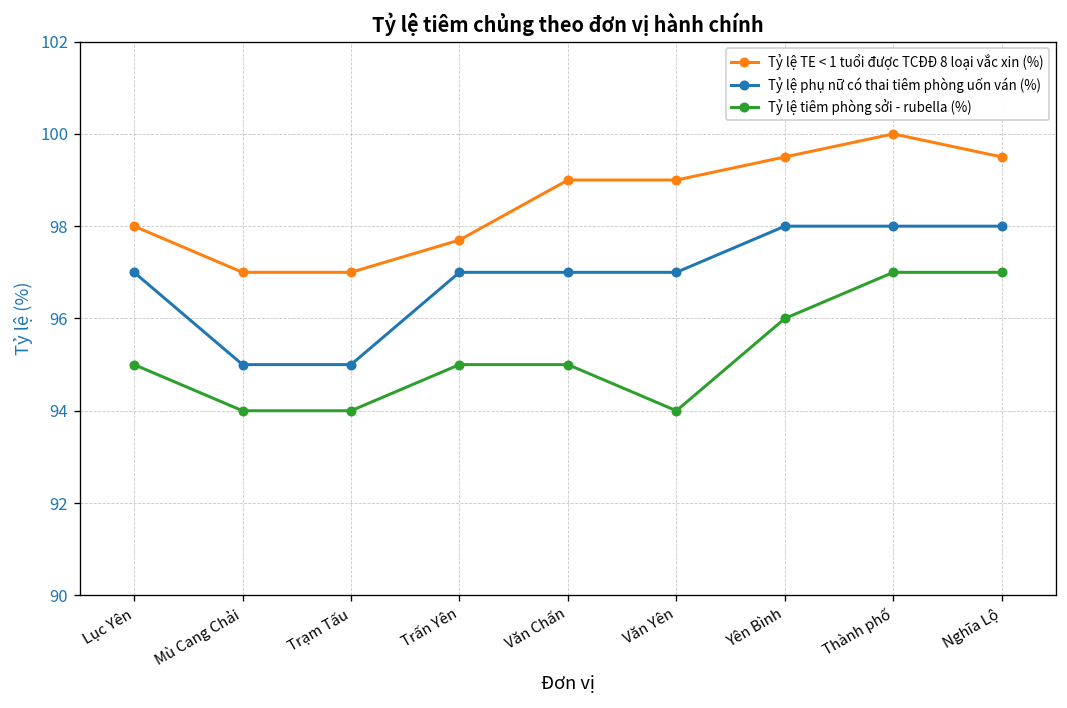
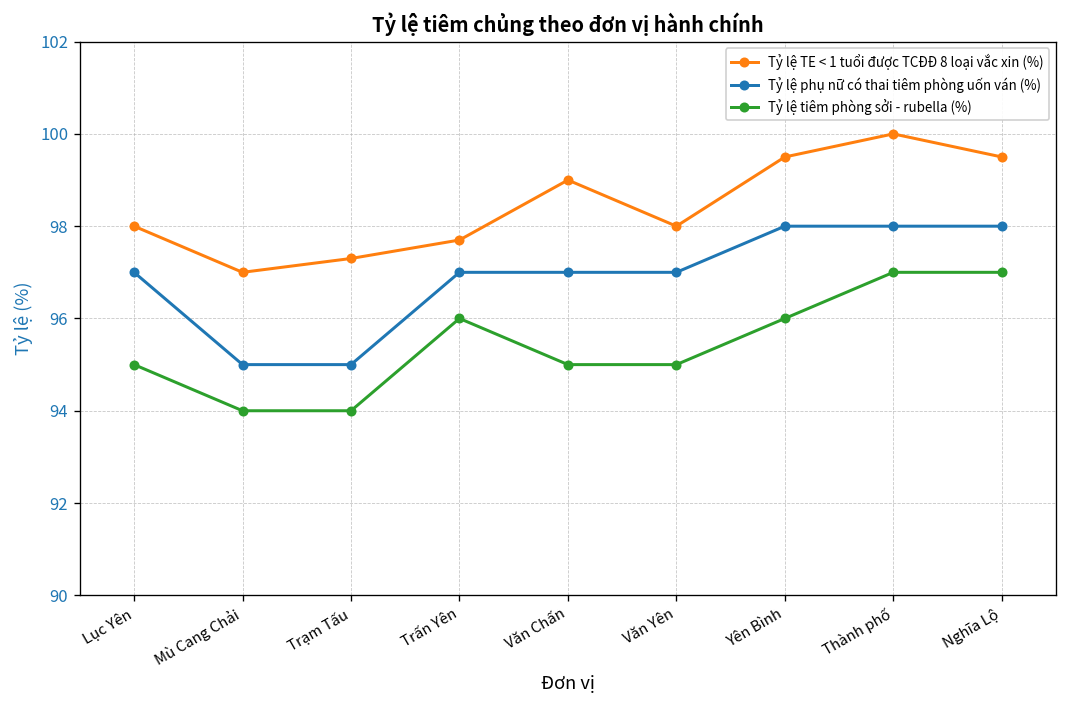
Tỷ lệ TE < 1 tuổi được TCĐĐ 8 loại vắc xin (%), Trạm Tấu: 97.0 -> 97.3
Tỷ lệ tiêm phòng sởi - rubella (%), Trấn Yên: 95 -> 96
Tỷ lệ TE < 1 tuổi được TCĐĐ 8 loại vắc xin (%), Văn Yên: 99 -> 98
Tỷ lệ tiêm phòng sởi - rubella (%), Văn Yên: 94 -> 95
